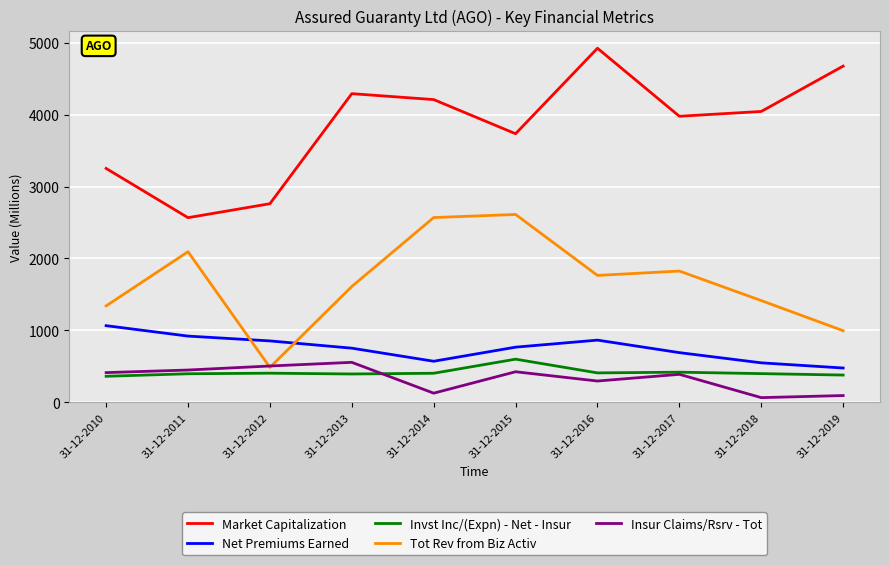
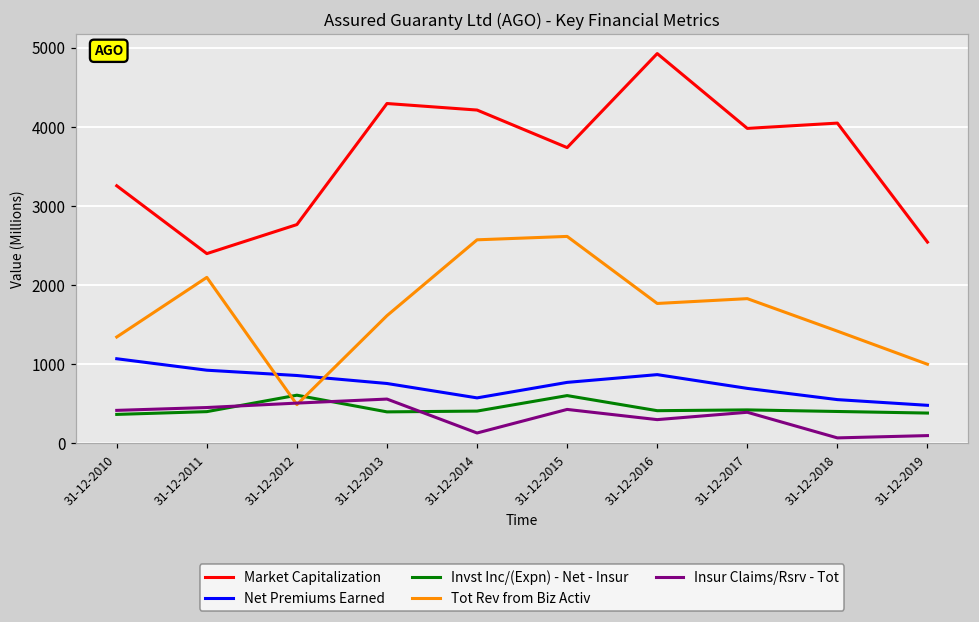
Market Capitalization, 31-12-2011: 2600 -> 2400
Invst Inc/(Expn) - Net - Insur, 31-12-2012: 400 -> 600
Market Capitalization, 31-12-2019: 4700 -> 2500
